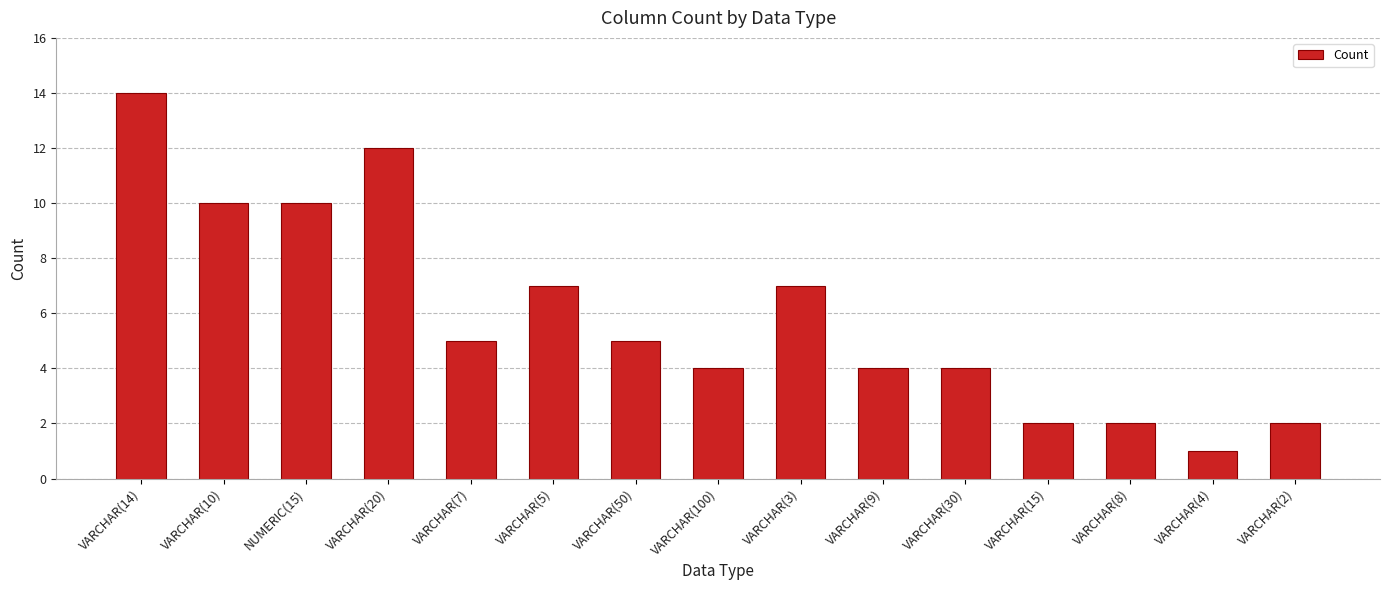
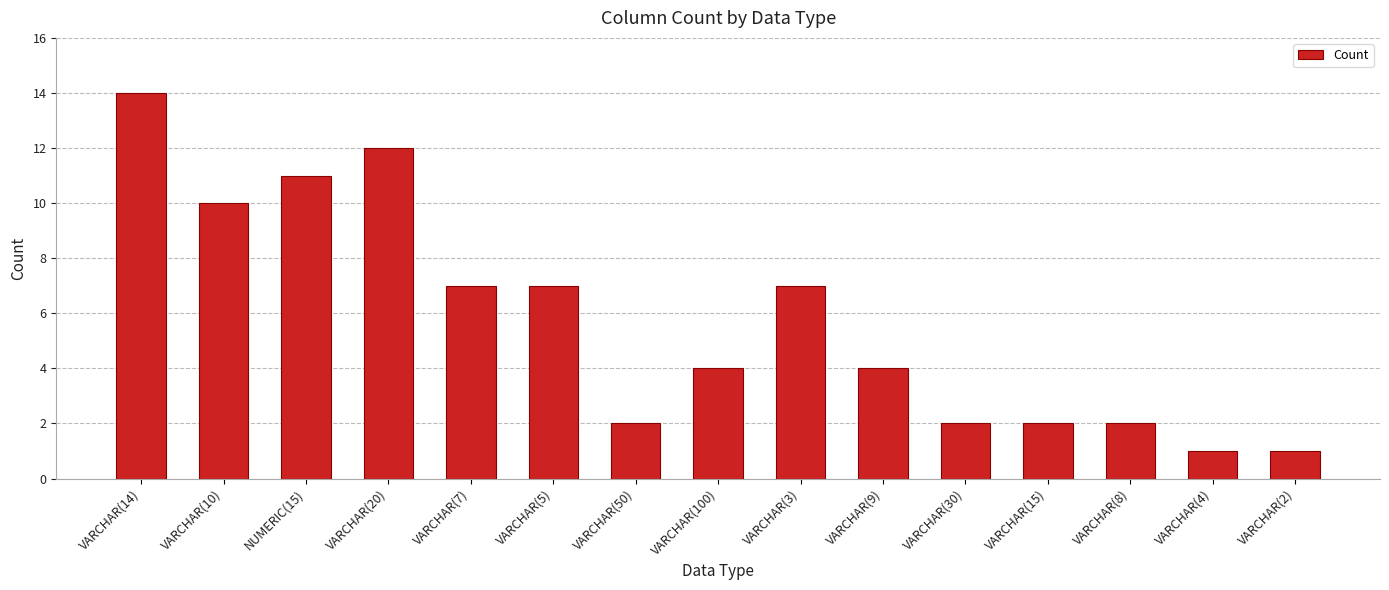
NUMERIC(15): 10 -> 11
VARCHAR(7): 5 -> 7
VARCHAR(50): 5 -> 2
VARCHAR(30): 4 -> 2
VARCHAR(2): 2 -> 1
